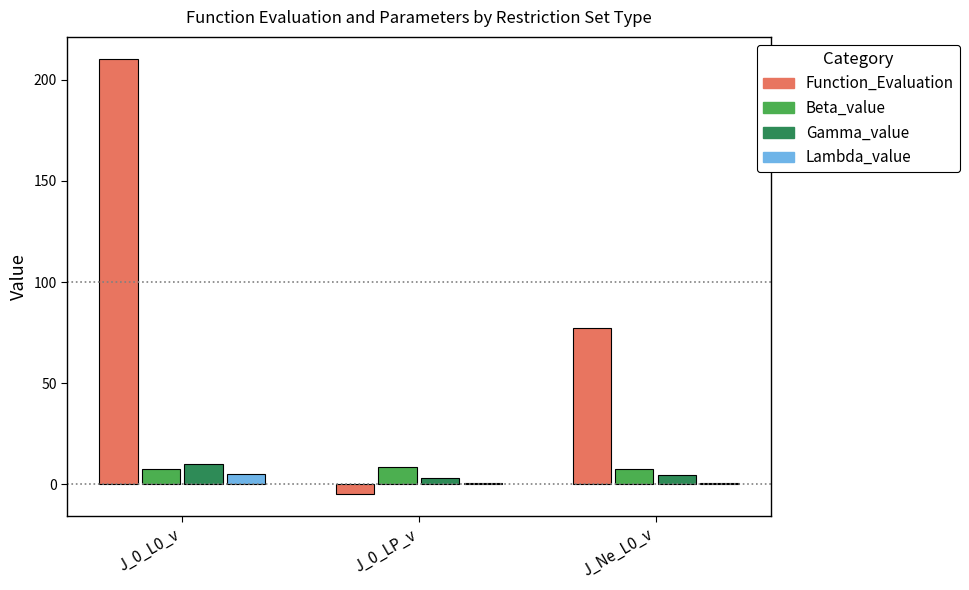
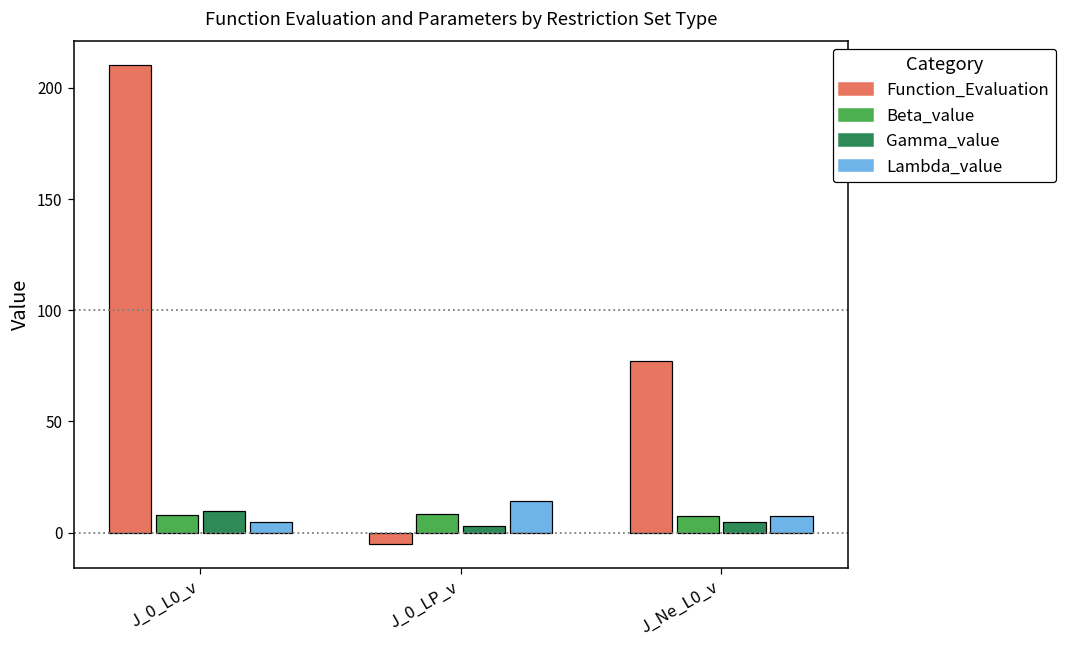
Lambda_value, J_0_LP_v: 0 -> 14
Lambda_value, J_Ne_L0_v: 1 -> 8
